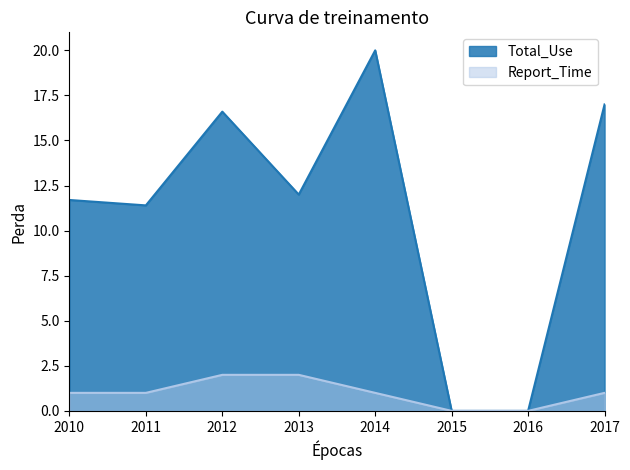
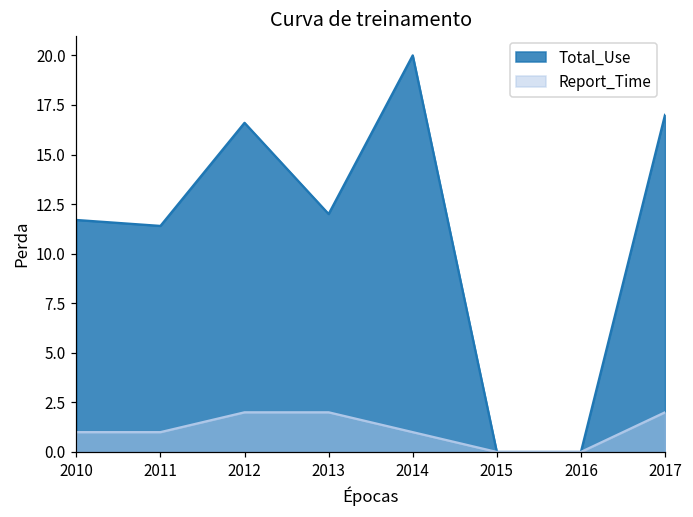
Report_Time, 2017: 1 -> 2
